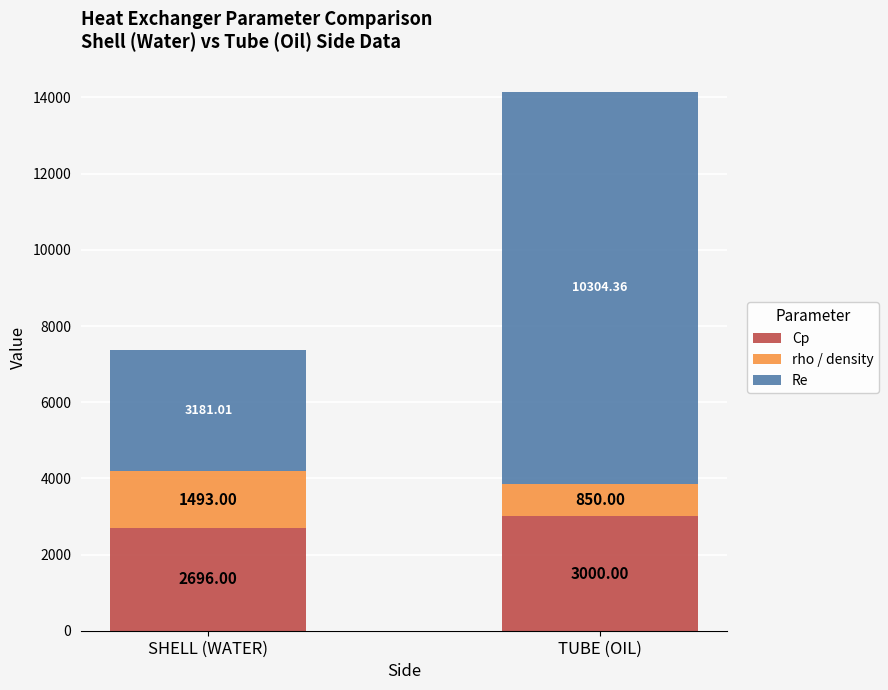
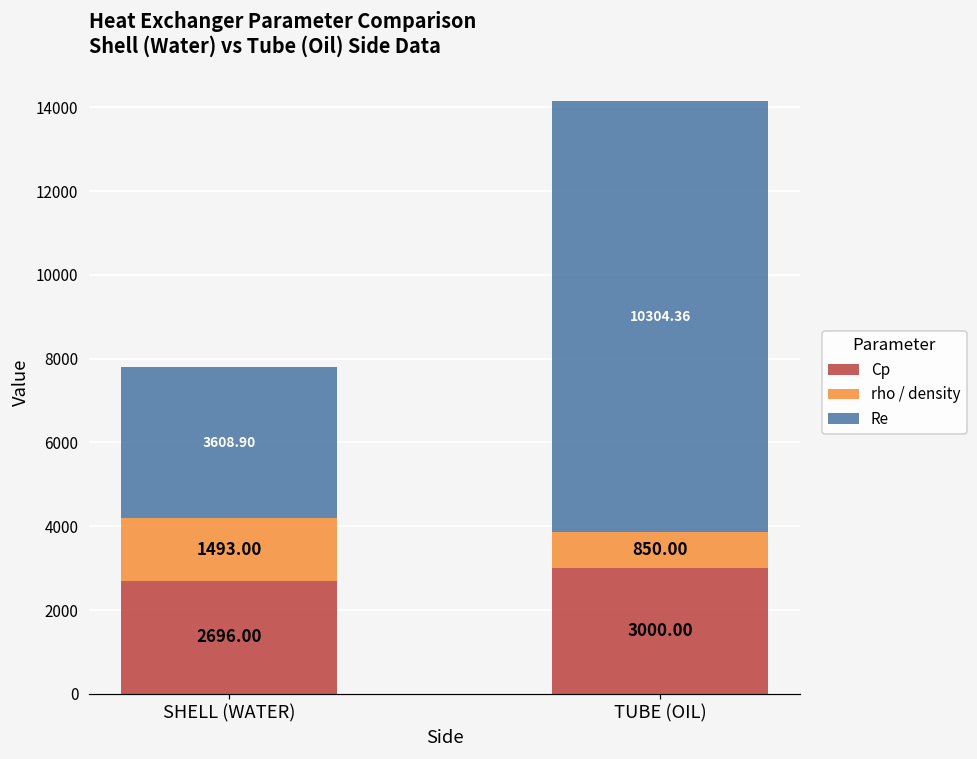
Re, SHELL (WATER): 3181.01 -> 3608.90
